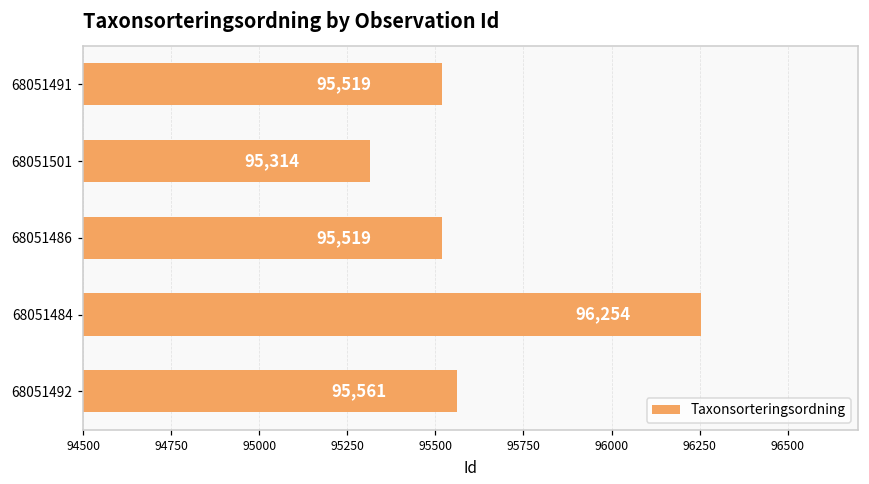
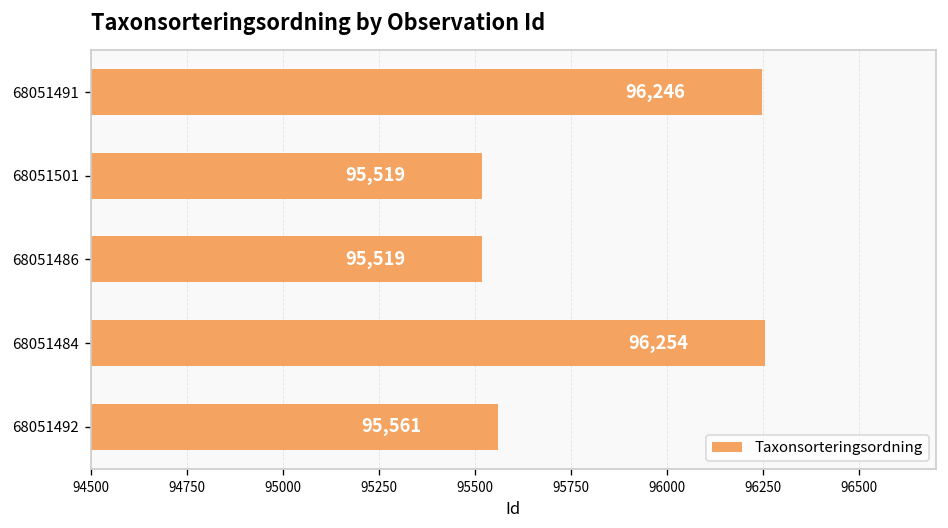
68051491: 95,519 -> 96,246
68051501: 95,314 -> 95,519
